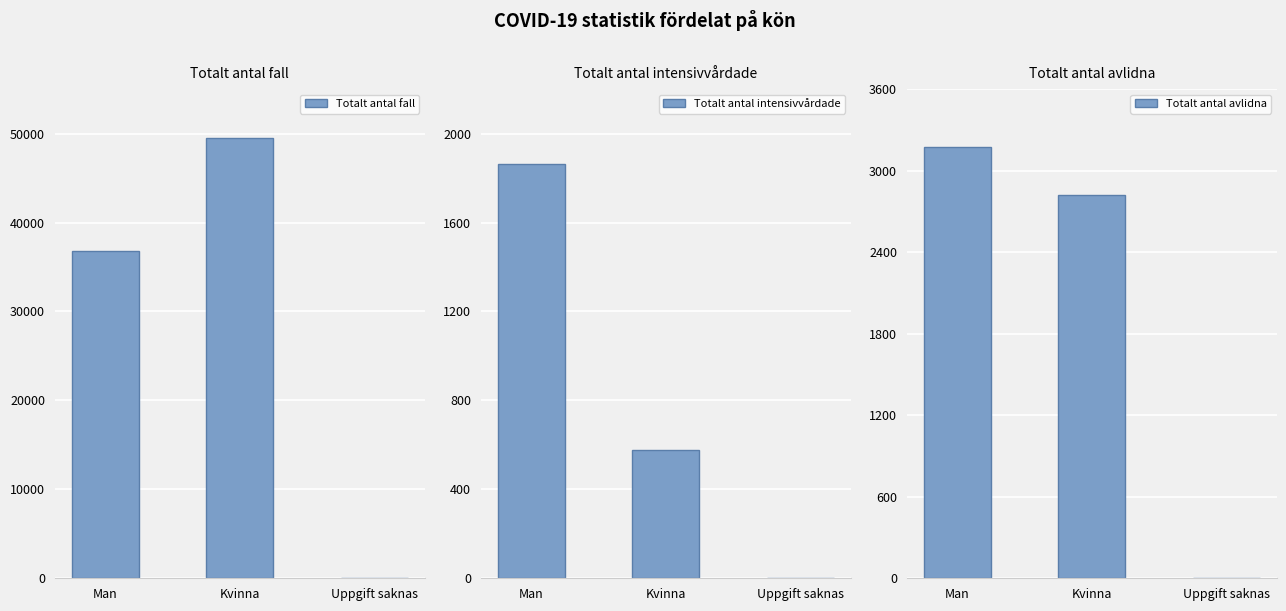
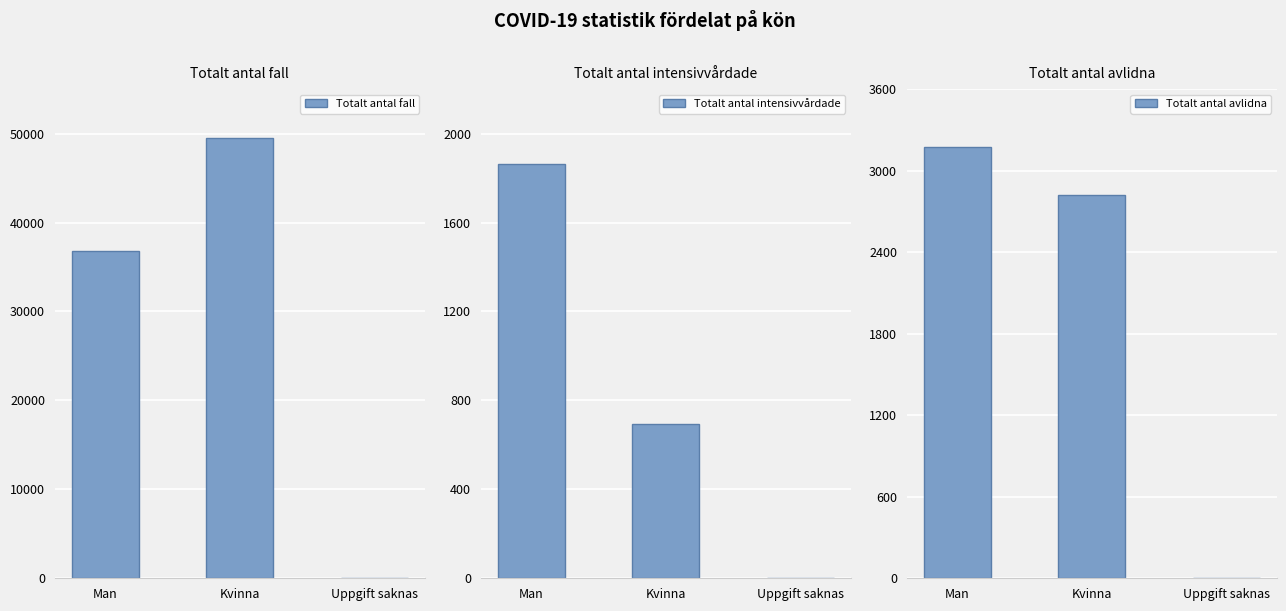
Totalt antal intensivvårdade, Kvinna: 580 -> 690
